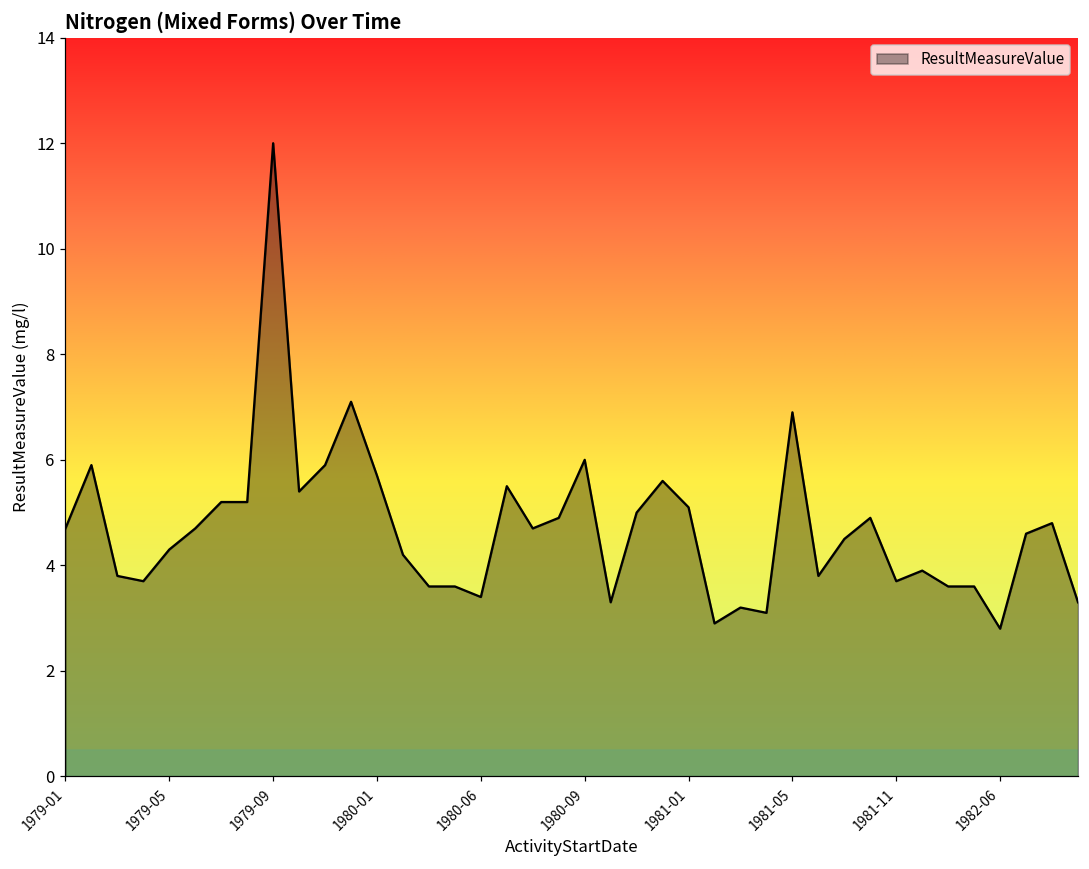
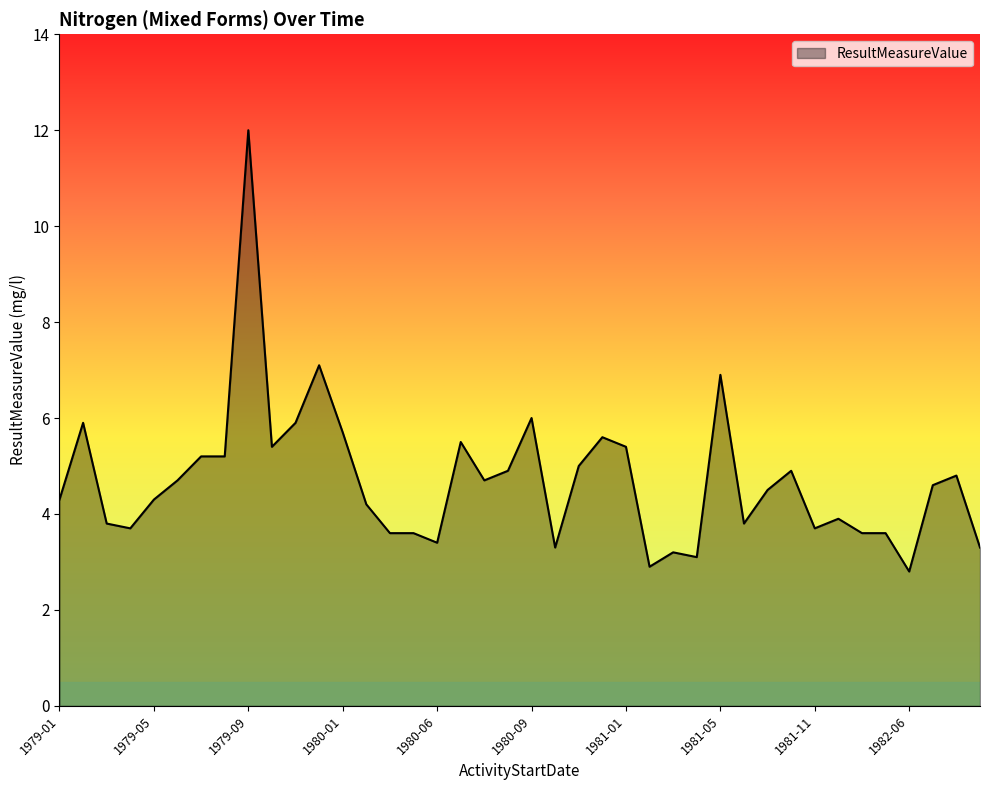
1979-01: 4.7 -> 4.3
1981-01: 5.1 -> 5.4
